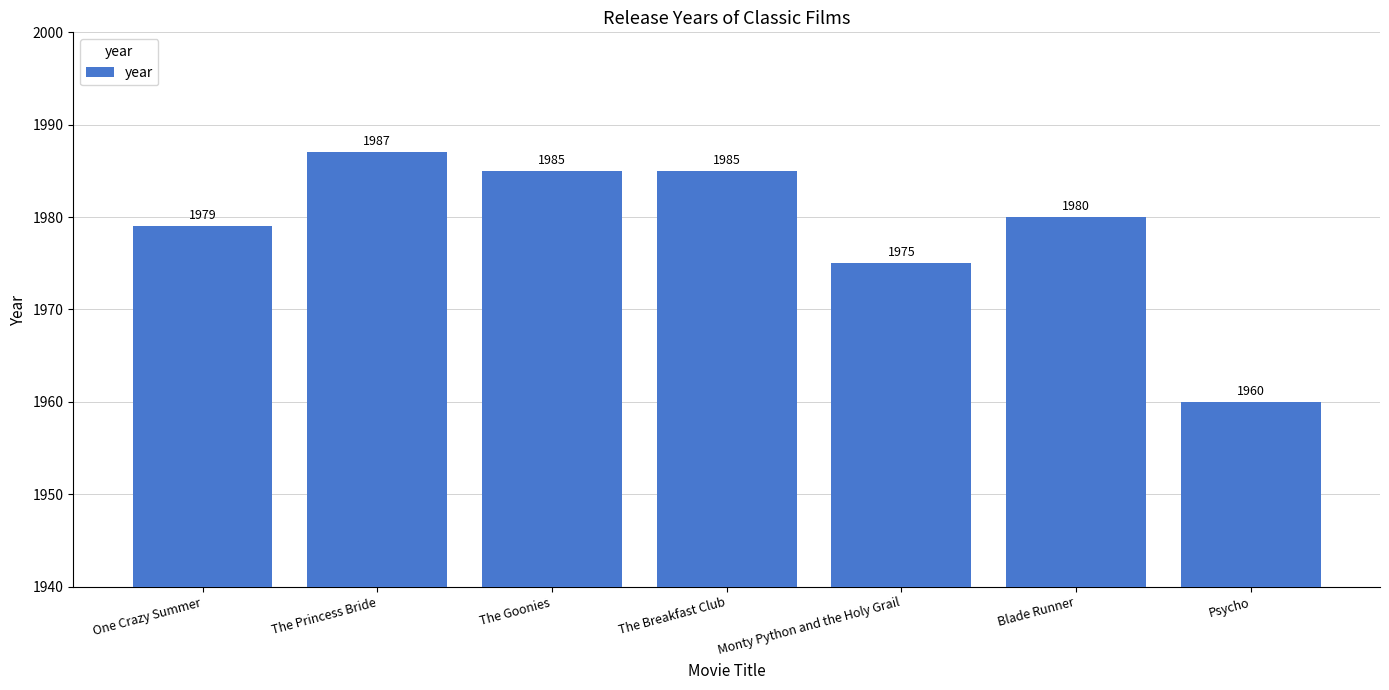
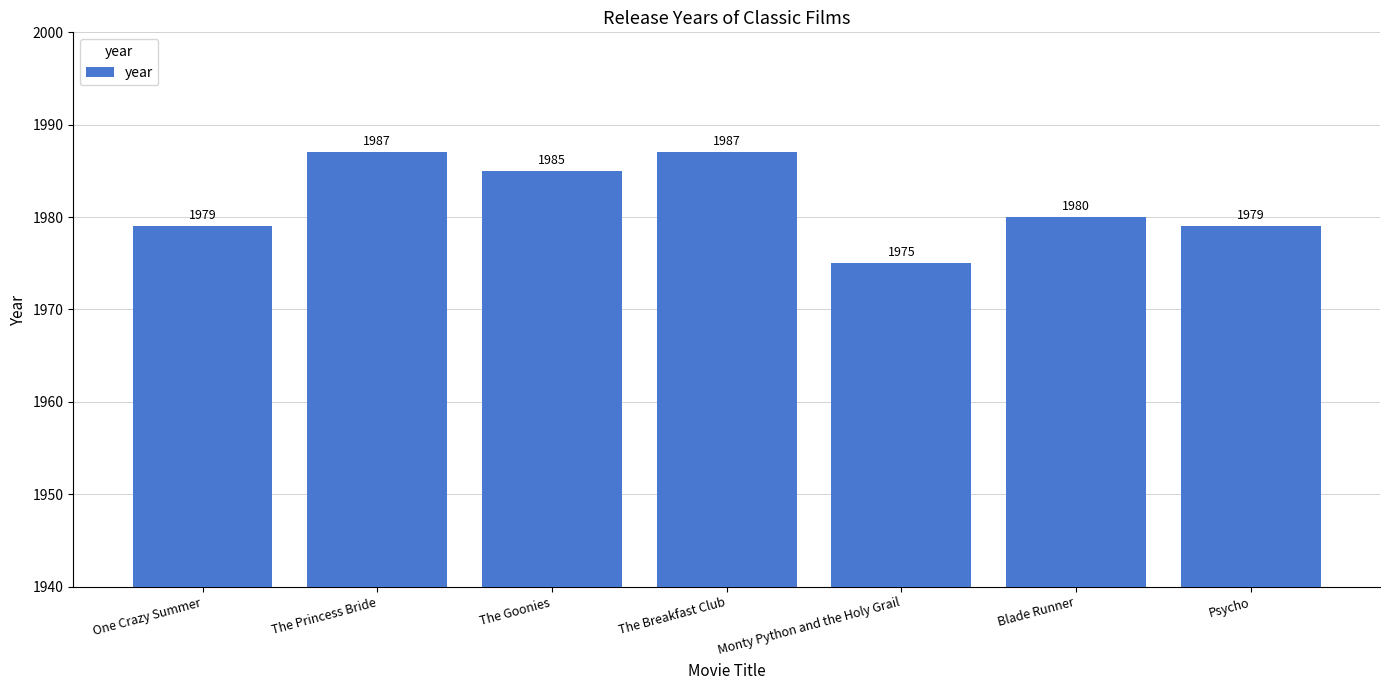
The Breakfast Club: 1985 -> 1987
Psycho: 1960 -> 1979
